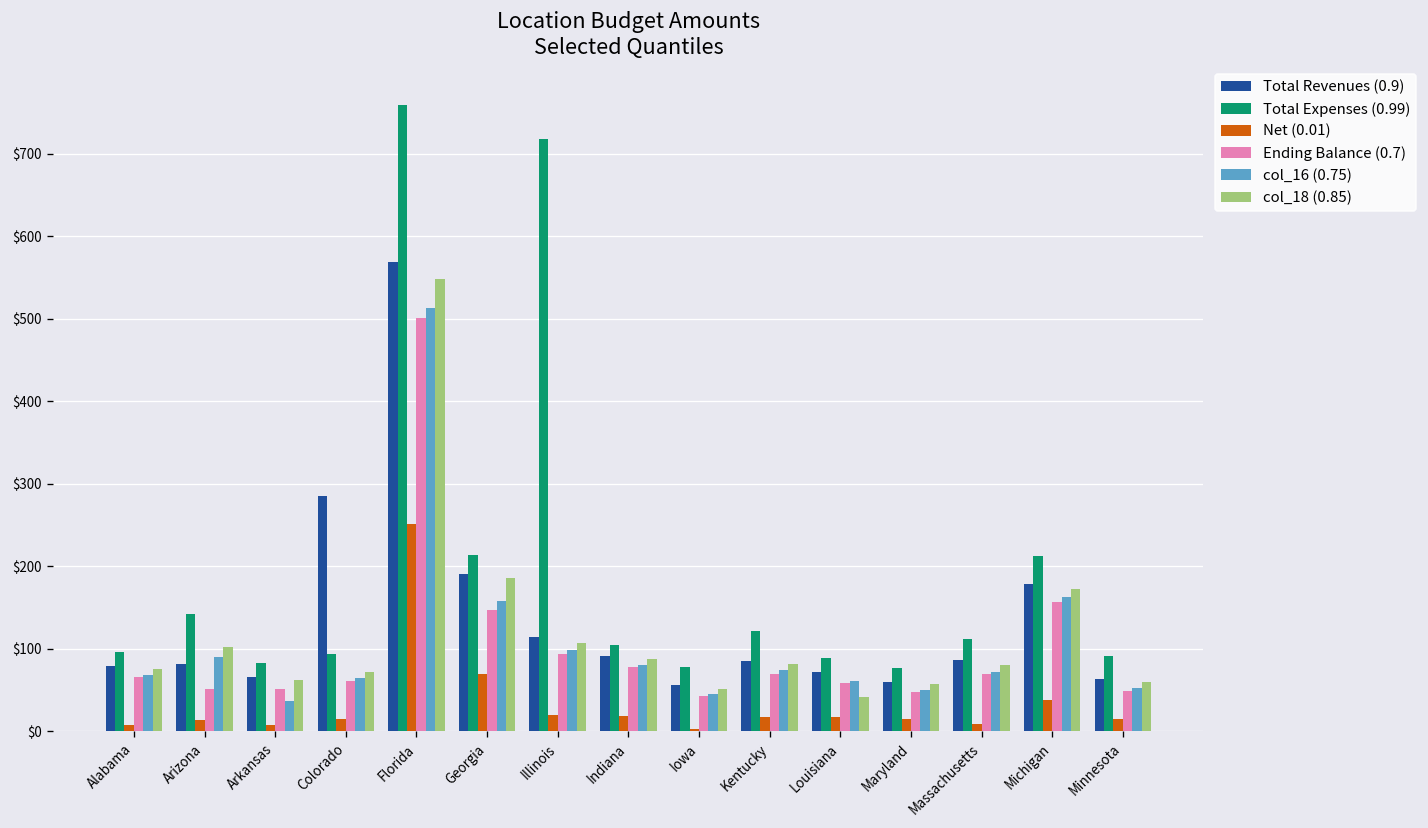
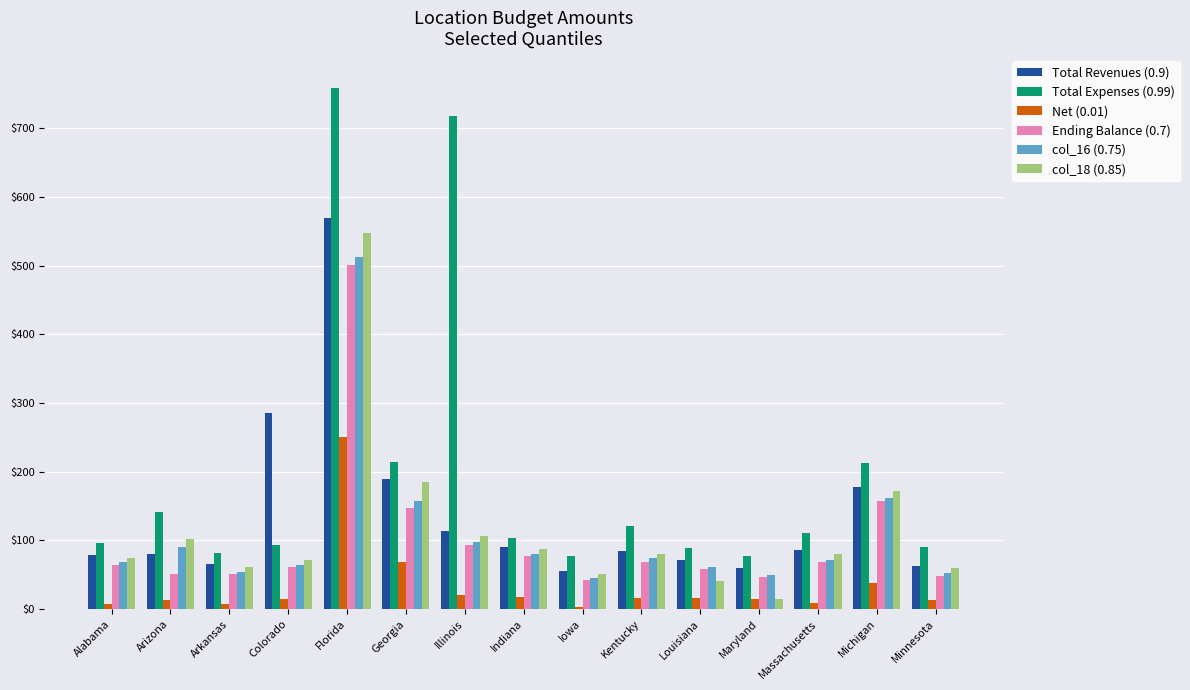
col_16 (0.75), Arkansas: $40 -> $50
col_18 (0.85), Maryland: $60 -> $20
